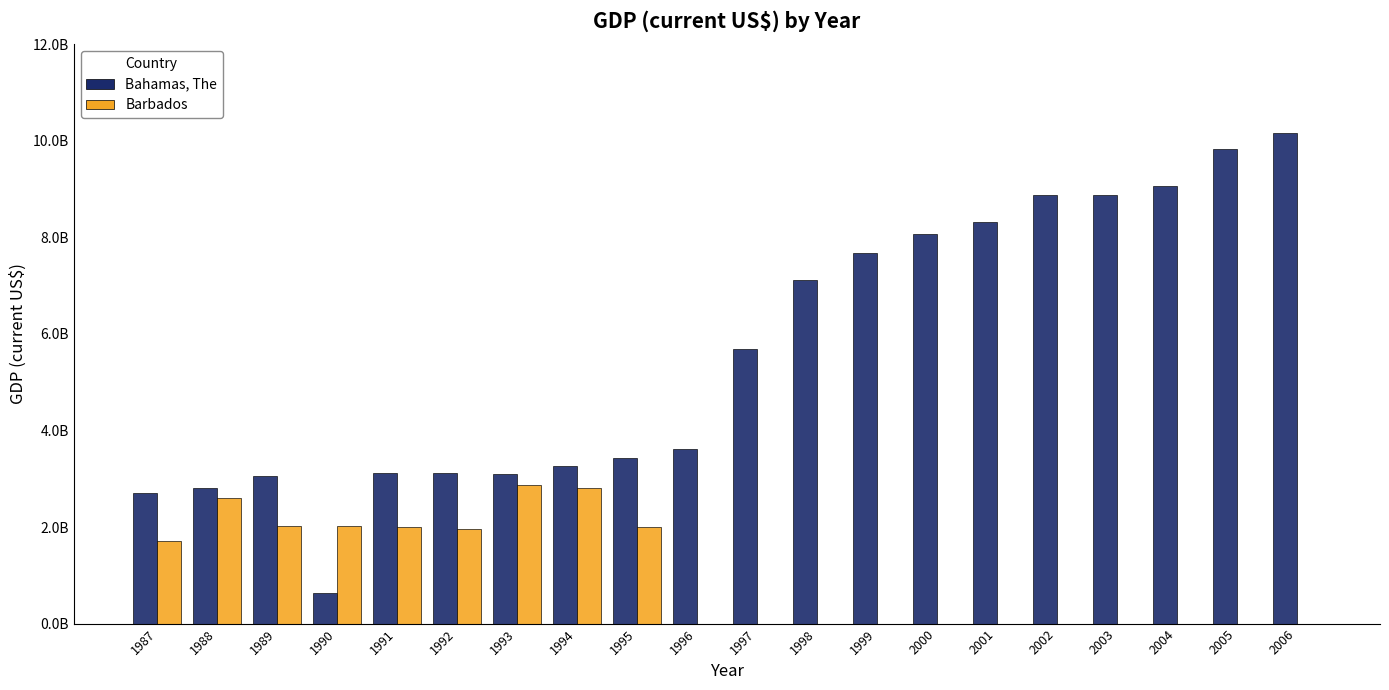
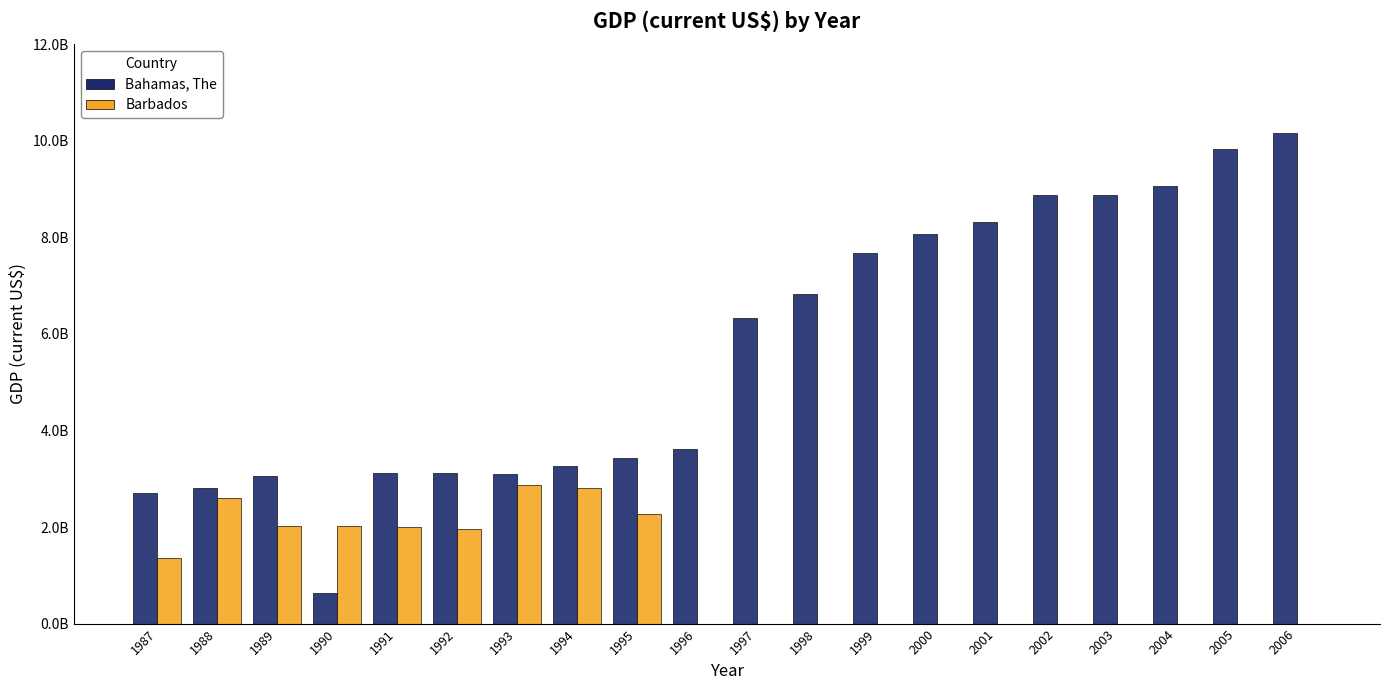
Barbados, 1987: 1700000000 -> 1400000000
Barbados, 1995: 2000000000 -> 2300000000
Bahamas, The, 1997: 5700000000 -> 6300000000
Bahamas, The, 1998: 7100000000 -> 6800000000
